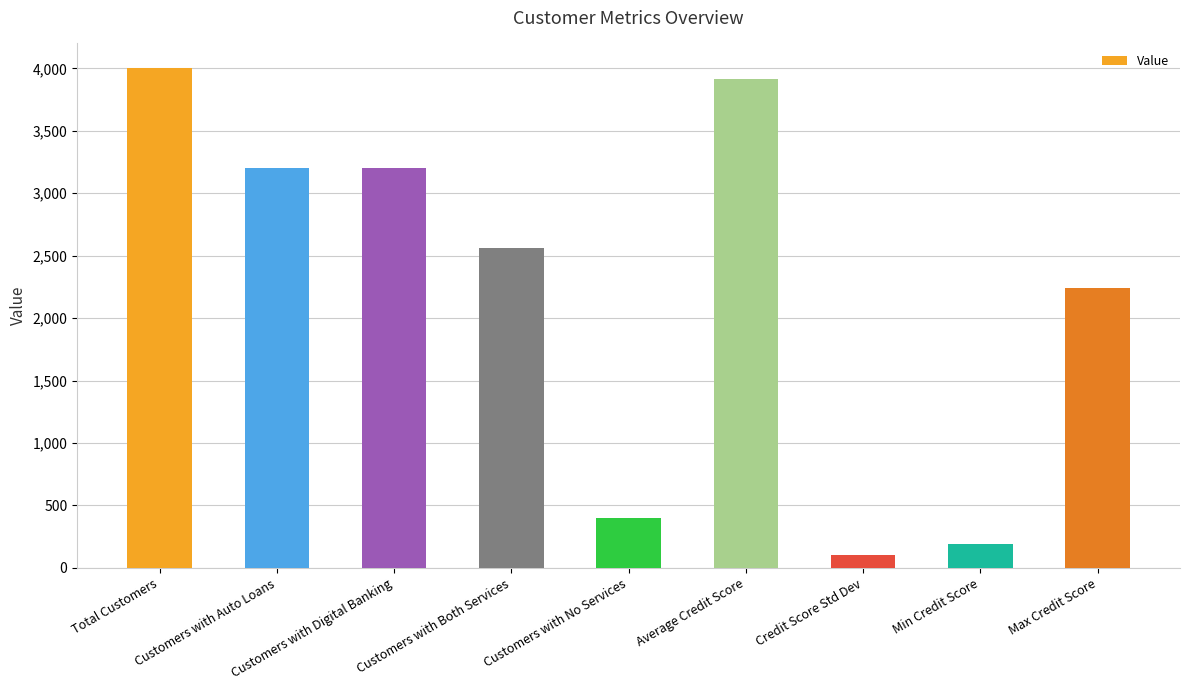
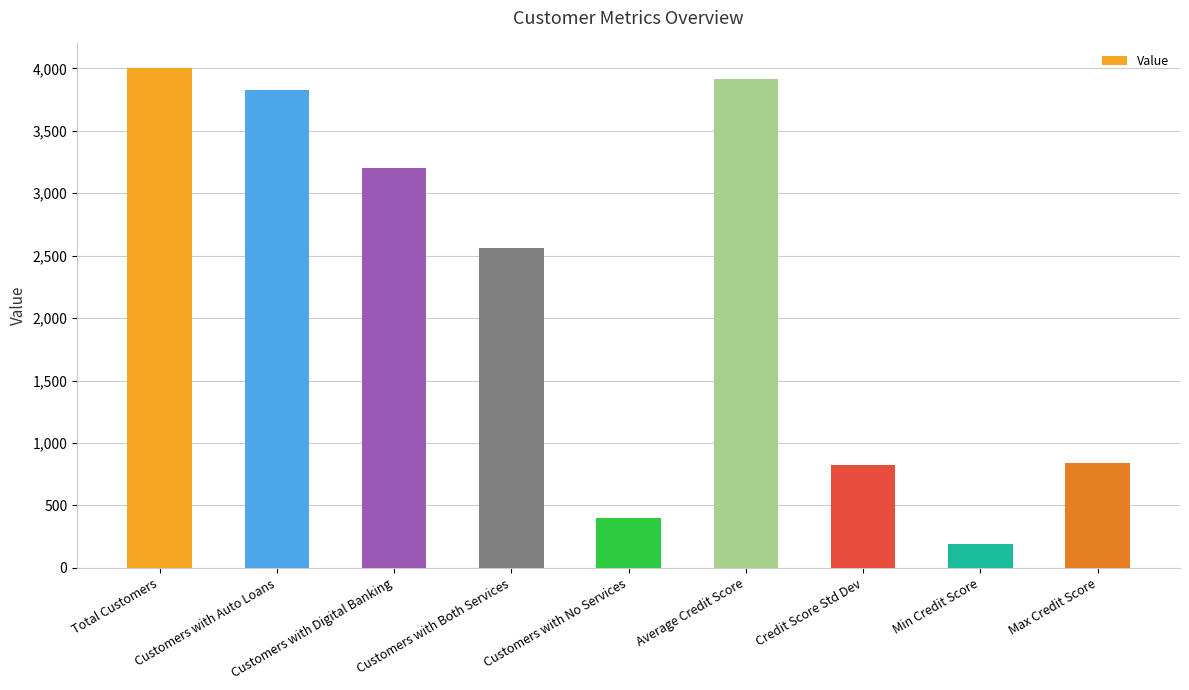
Customers with Auto Loans: 3,200 -> 3,830
Credit Score Std Dev: 100 -> 830
Max Credit Score: 2,240 -> 840
